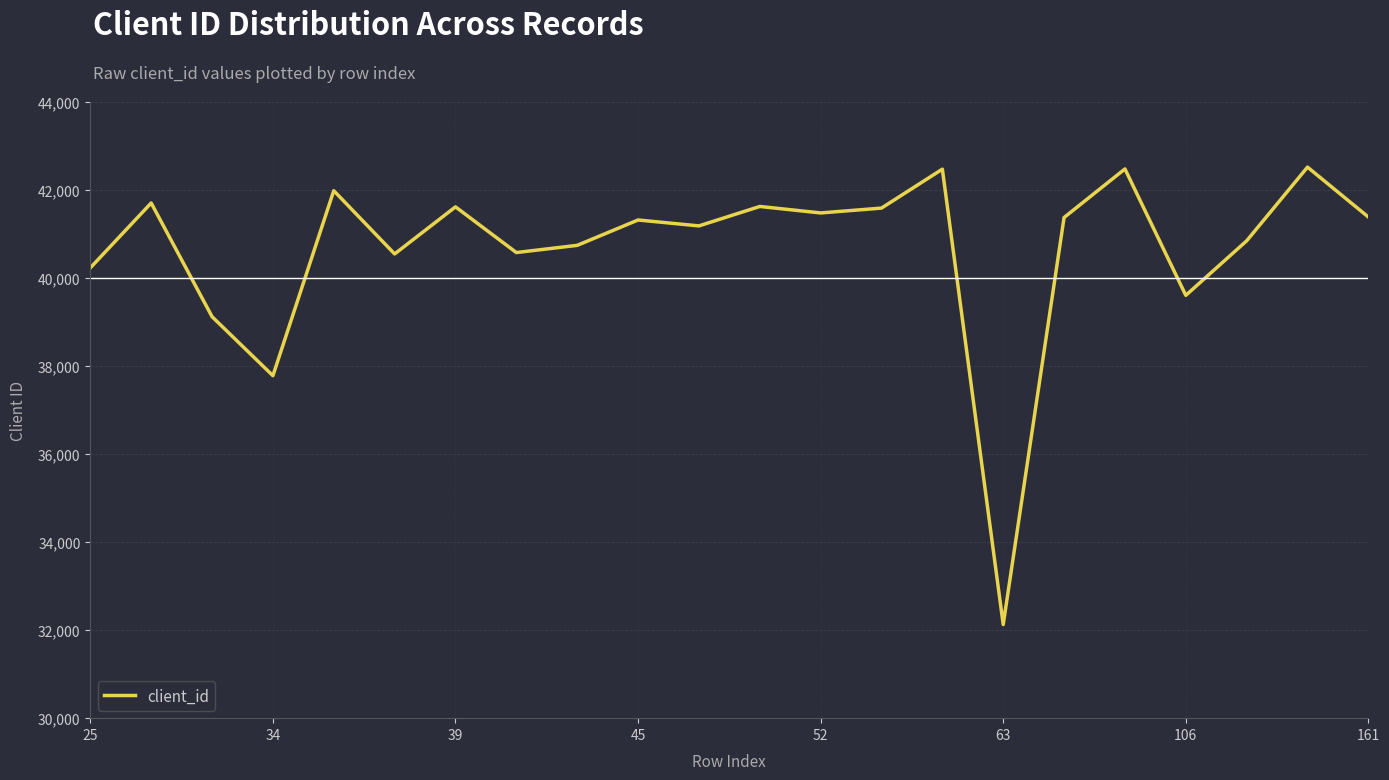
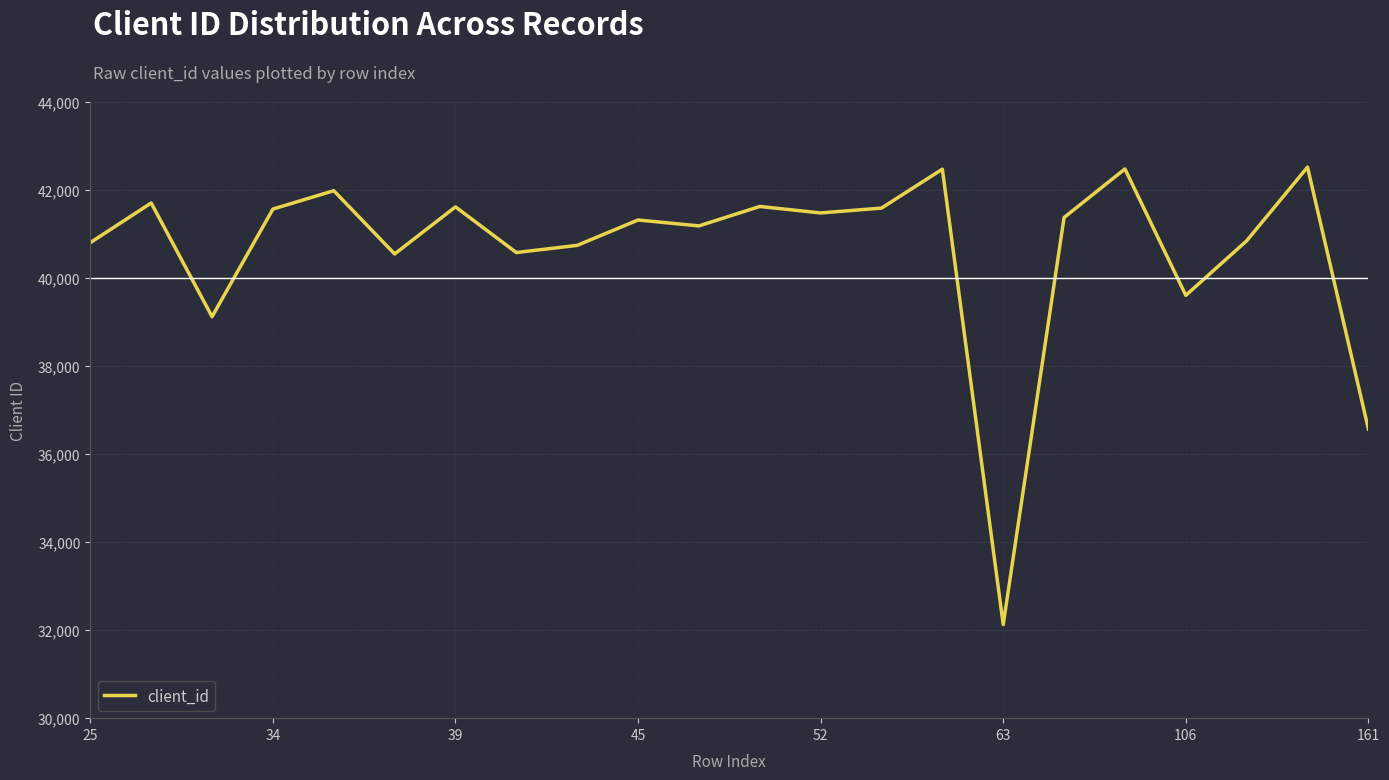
25: 40,200 -> 40,800
34: 37,800 -> 41,600
161: 41,400 -> 36,600
